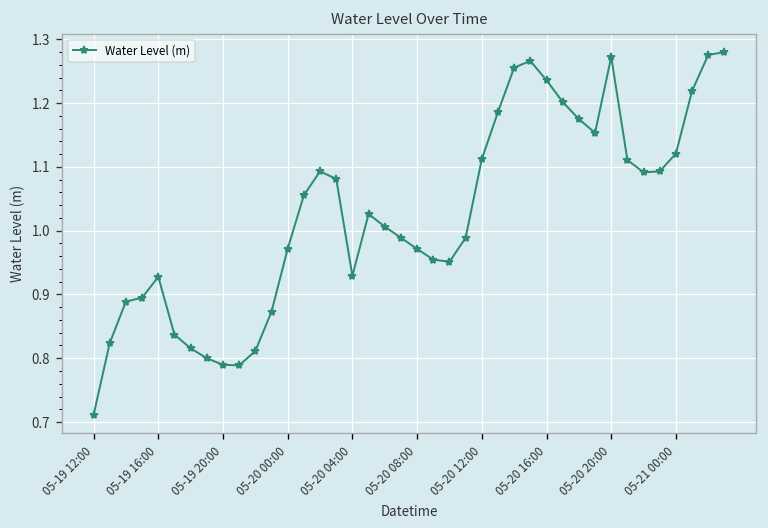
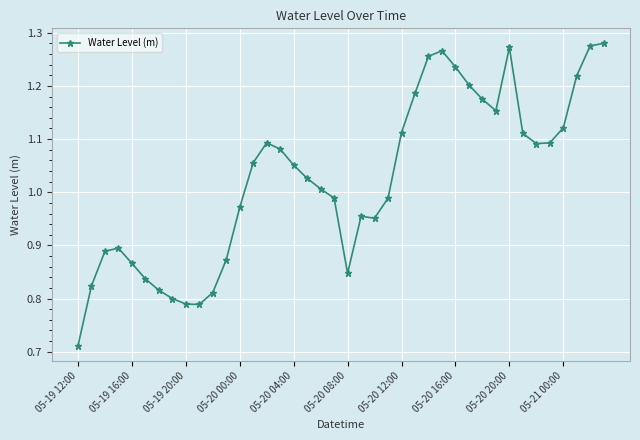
05-19 16:00: 0.93 -> 0.87
05-20 04:00: 0.93 -> 1.05
05-20 08:00: 0.97 -> 0.85
